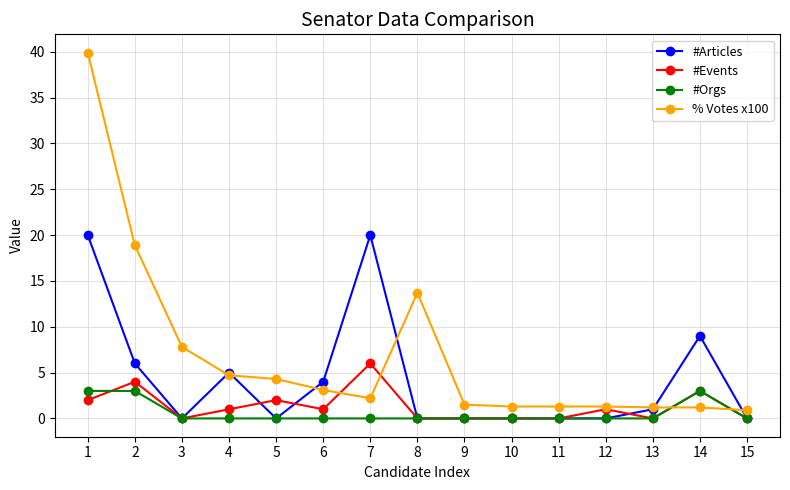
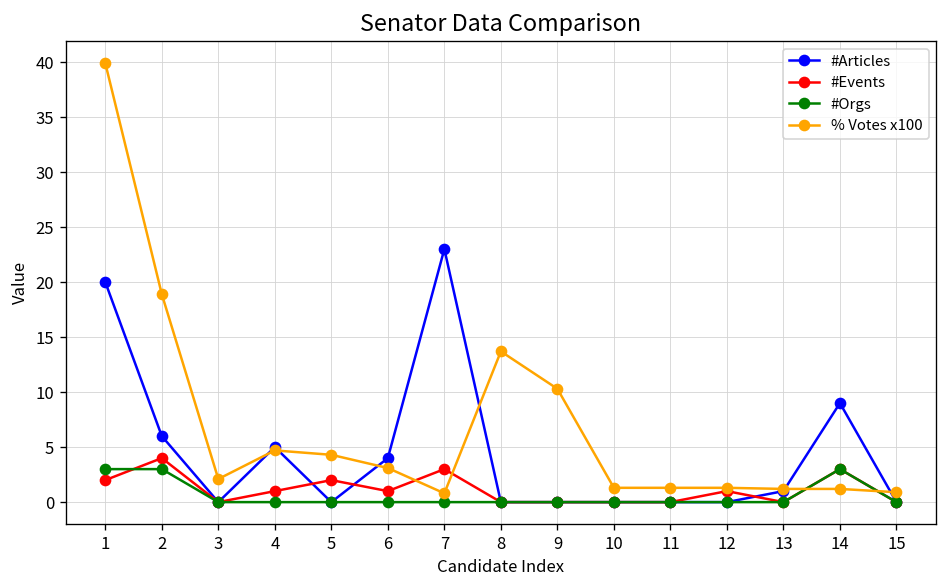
% Votes x100, 3: 8 -> 2
#Articles, 7: 20 -> 23
#Events, 7: 6 -> 3
% Votes x100, 7: 2 -> 1
% Votes x100, 9: 2 -> 10
